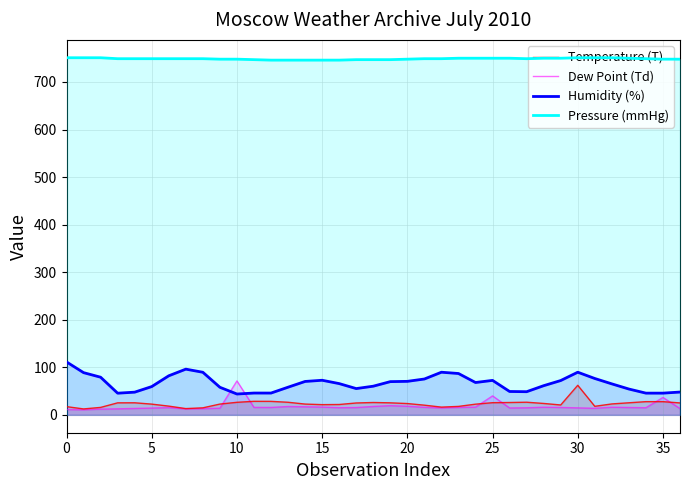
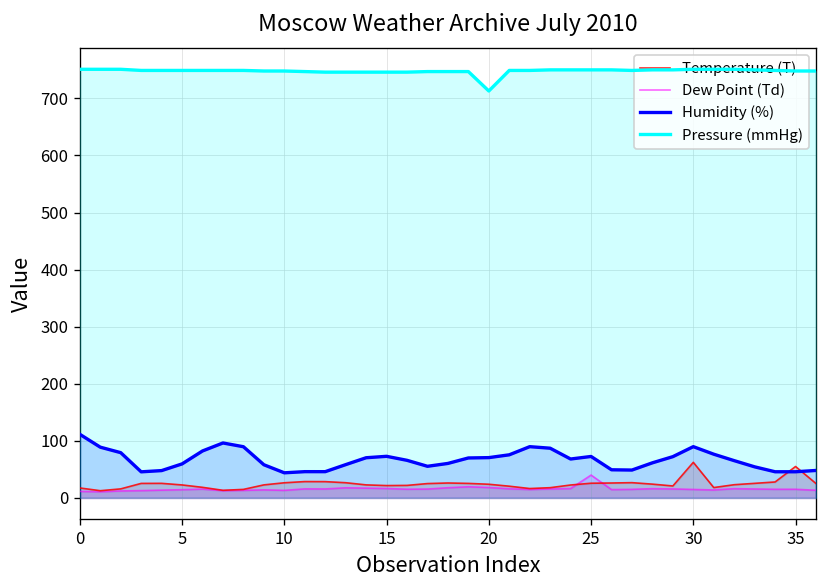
Dew Point (Td), 10: 70 -> 10
Pressure (mmHg), 20: 750 -> 710
Temperature (T), 35: 30 -> 50
Dew Point (Td), 35: 40 -> 20
